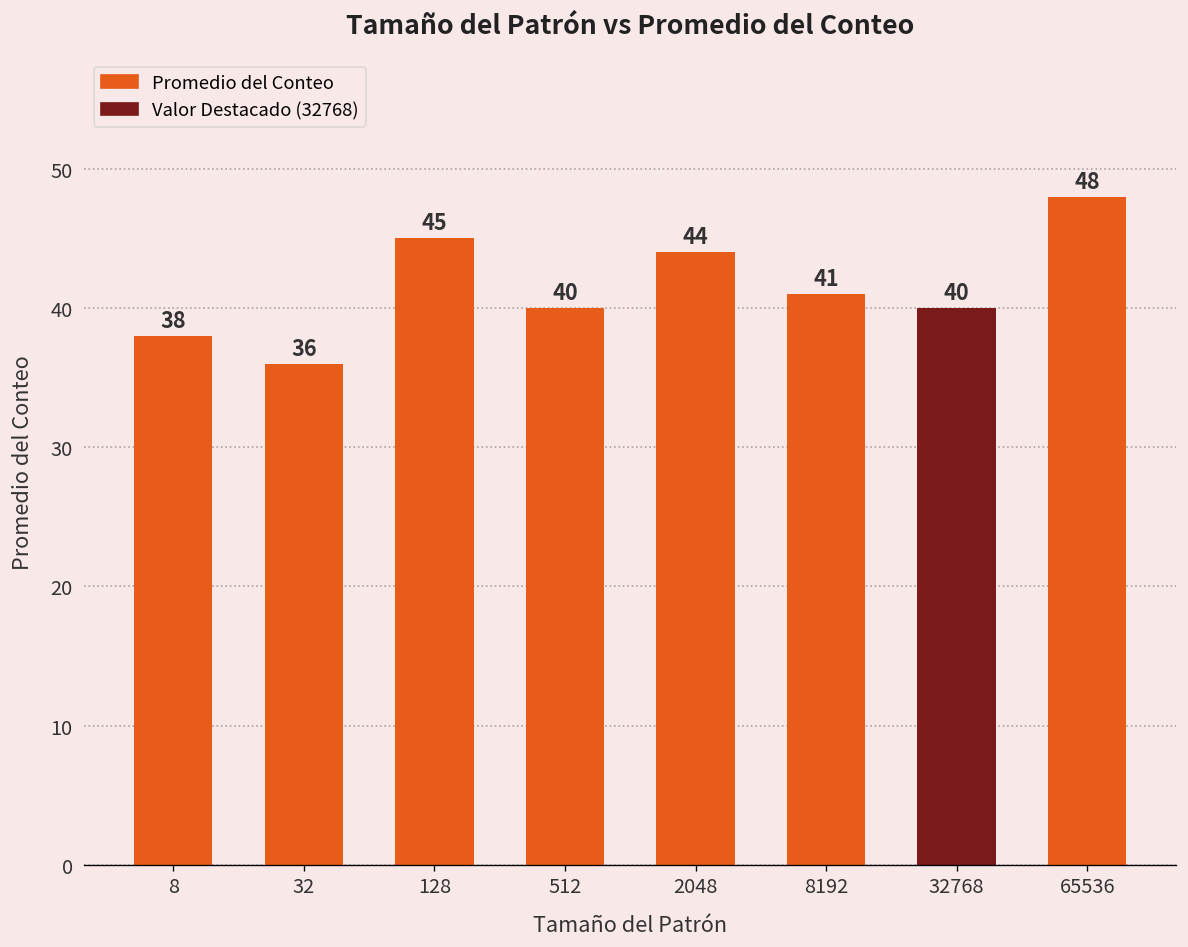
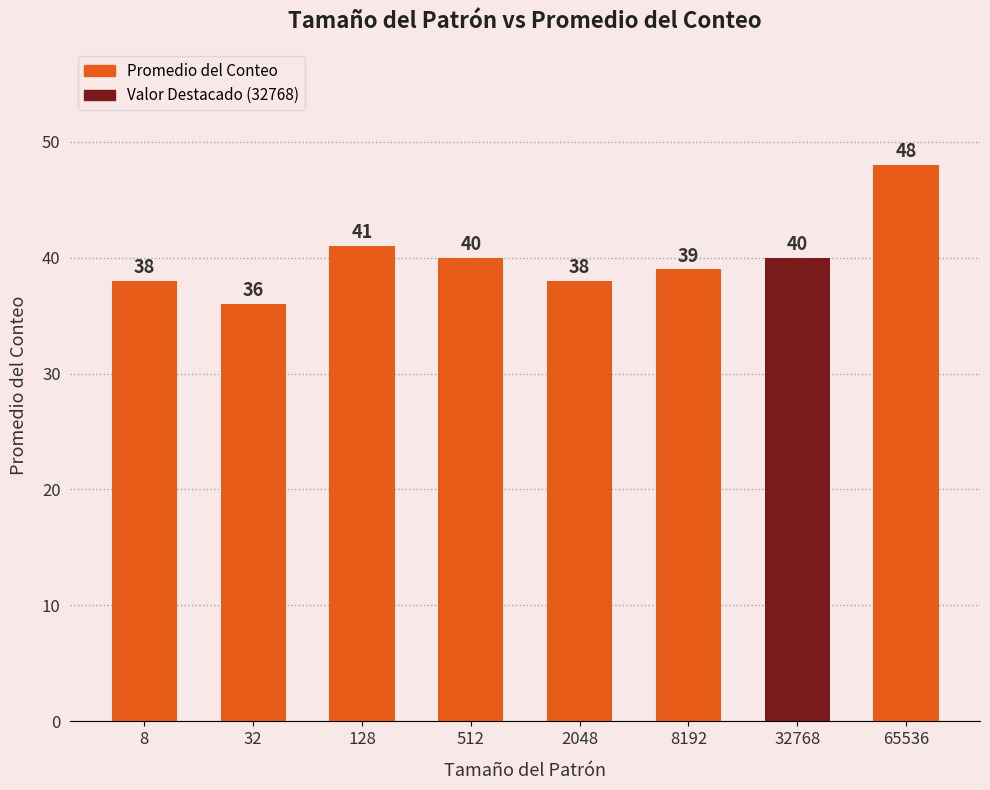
128: 45 -> 41
2048: 44 -> 38
8192: 41 -> 39
